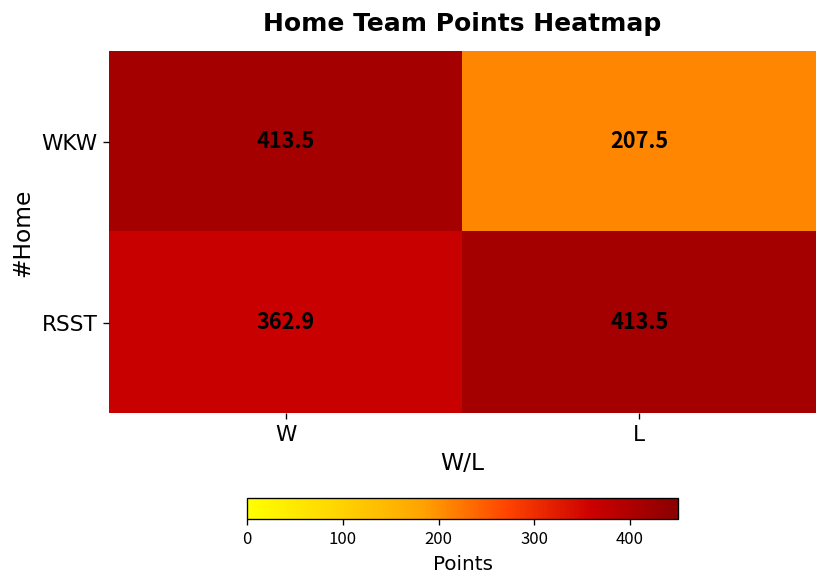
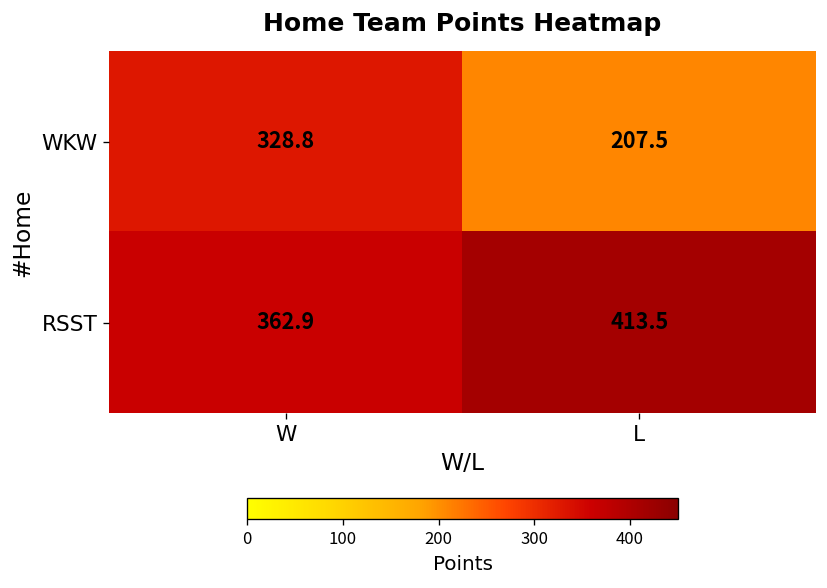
WKW, W: 413.5 -> 328.8
